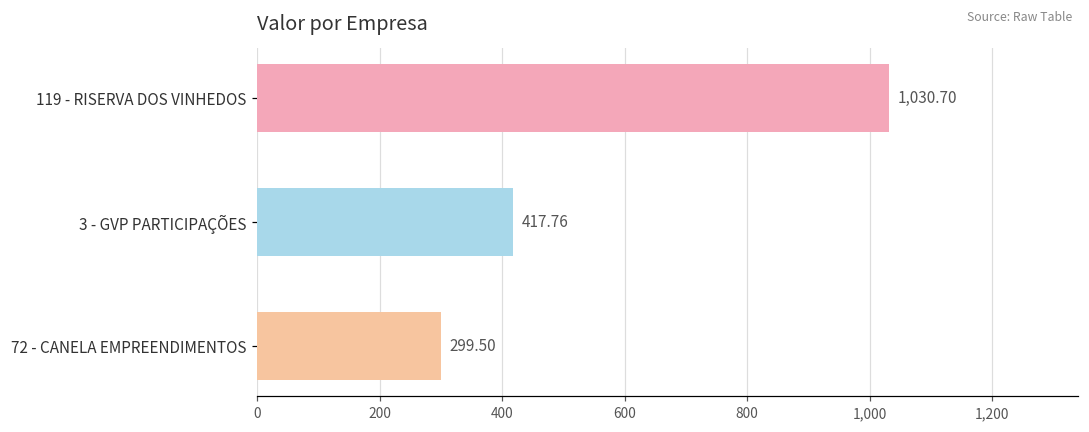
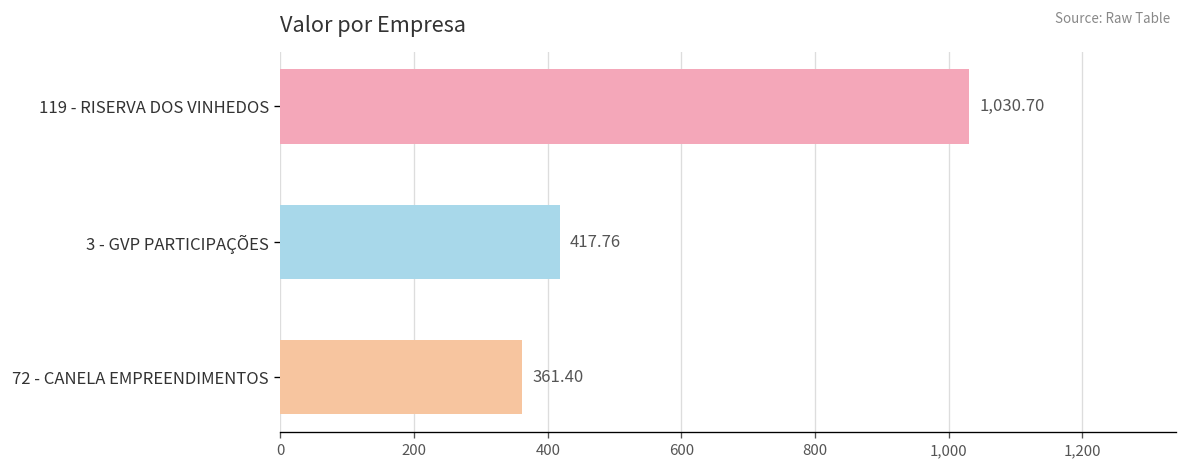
72 - CANELA EMPREENDIMENTOS: 299.50 -> 361.40
